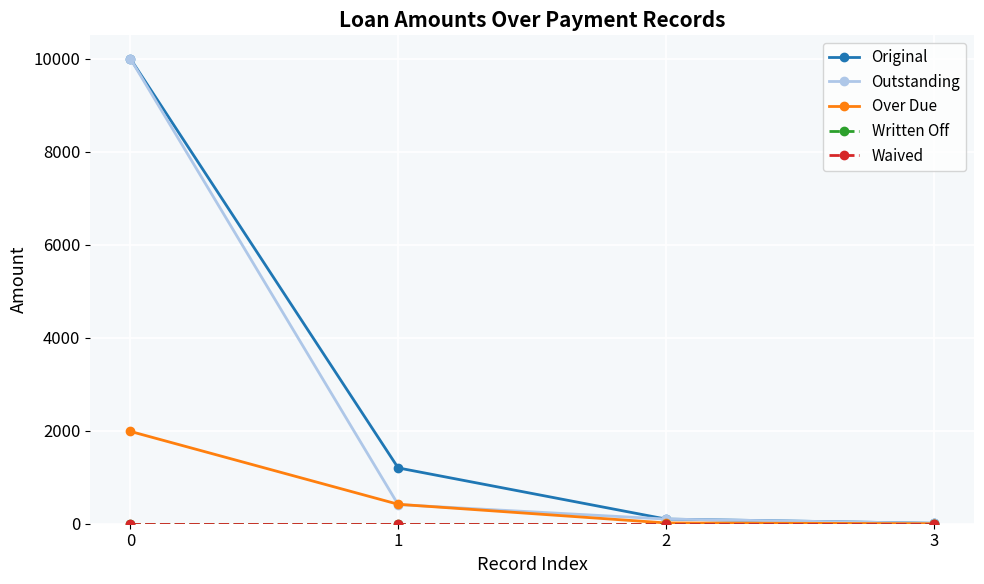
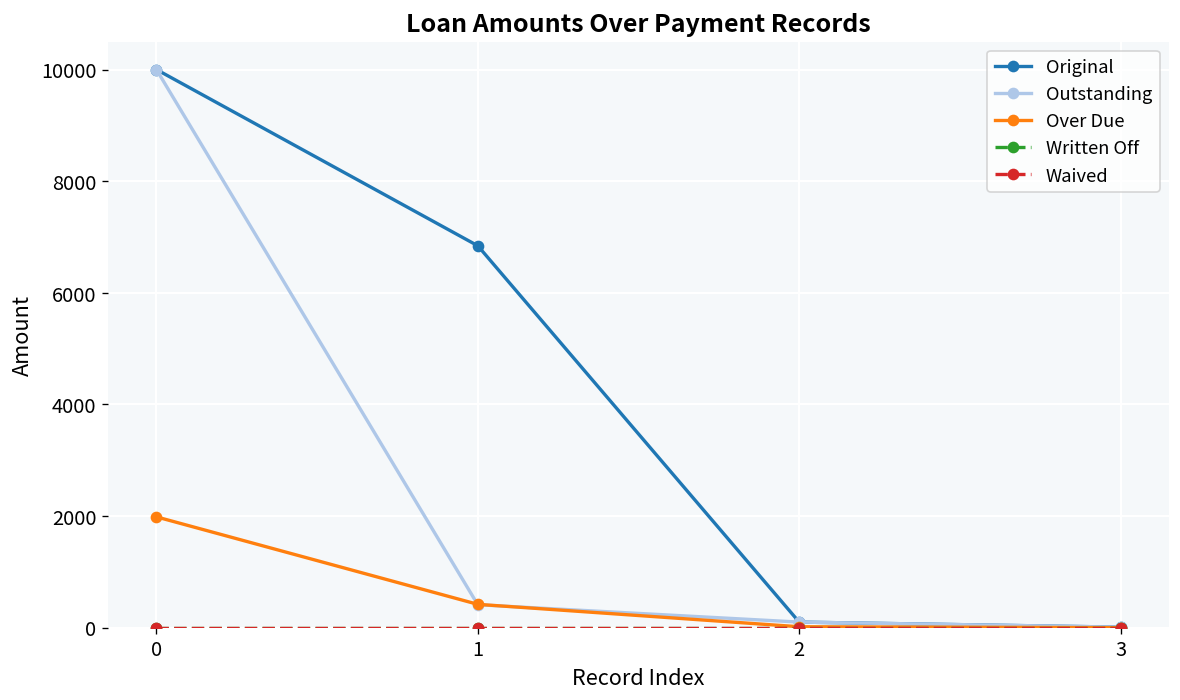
Original, 1: 1200 -> 6800
